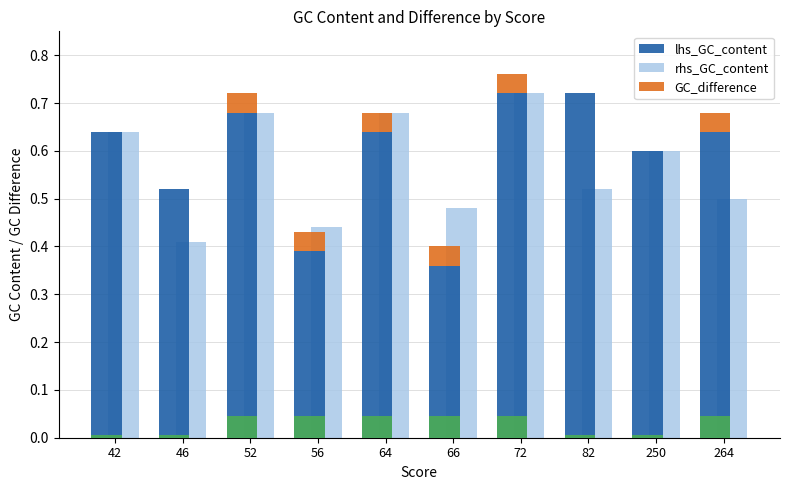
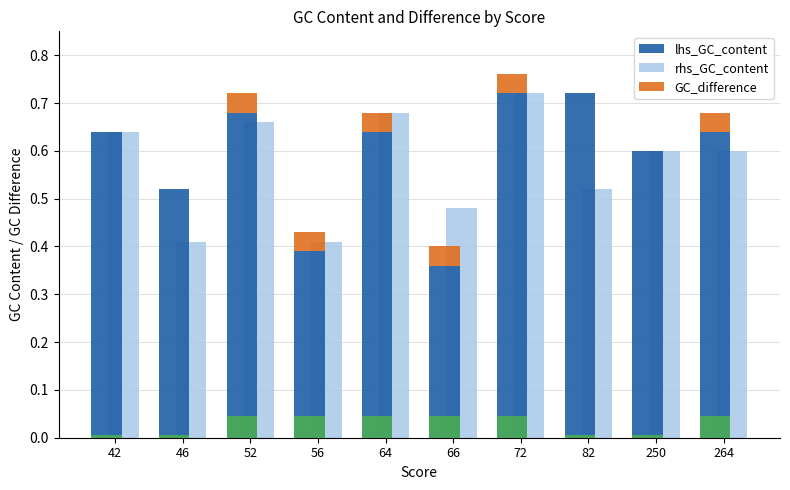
rhs_GC_content, 52: 0.68 -> 0.66
rhs_GC_content, 56: 0.44 -> 0.41
rhs_GC_content, 264: 0.5 -> 0.6
